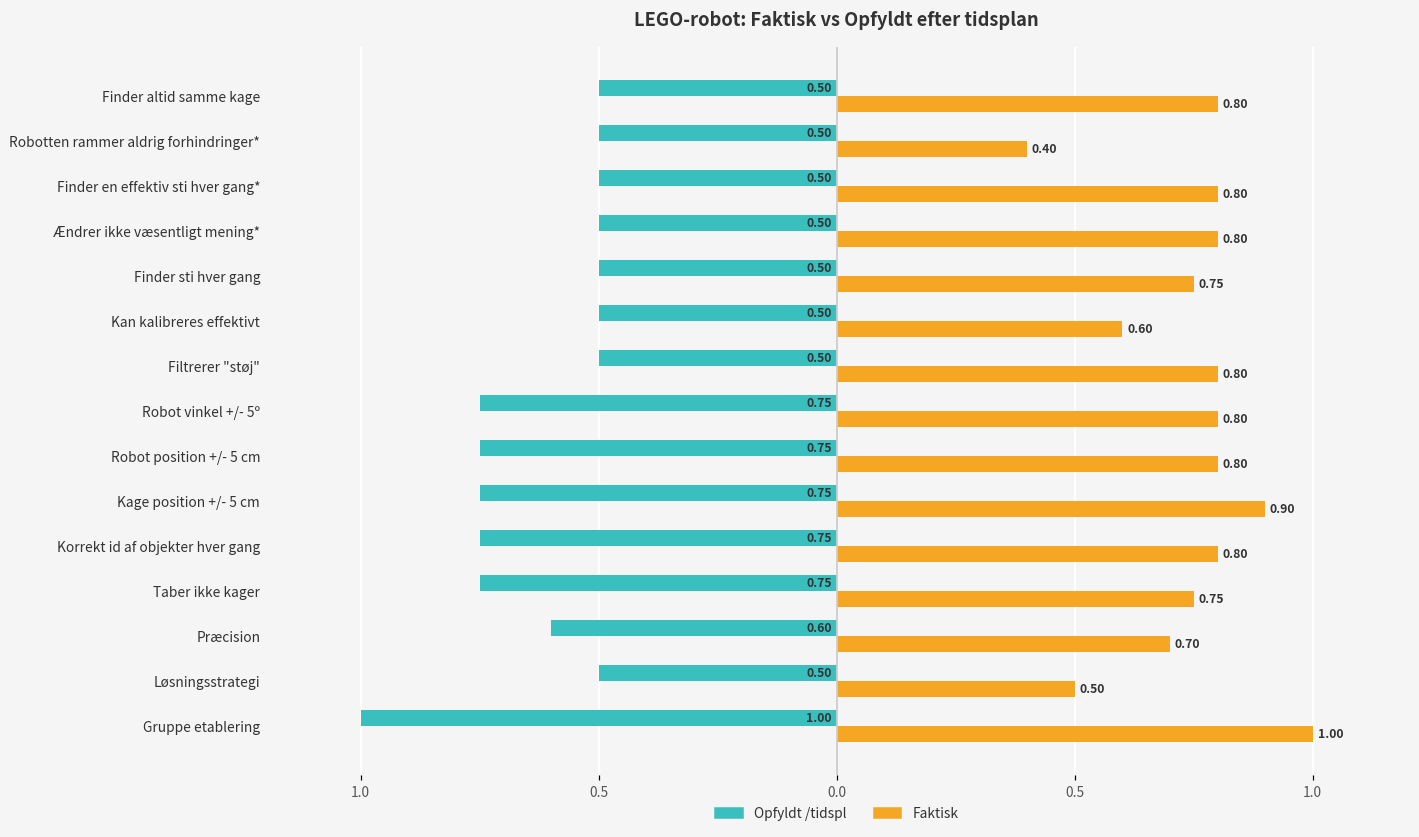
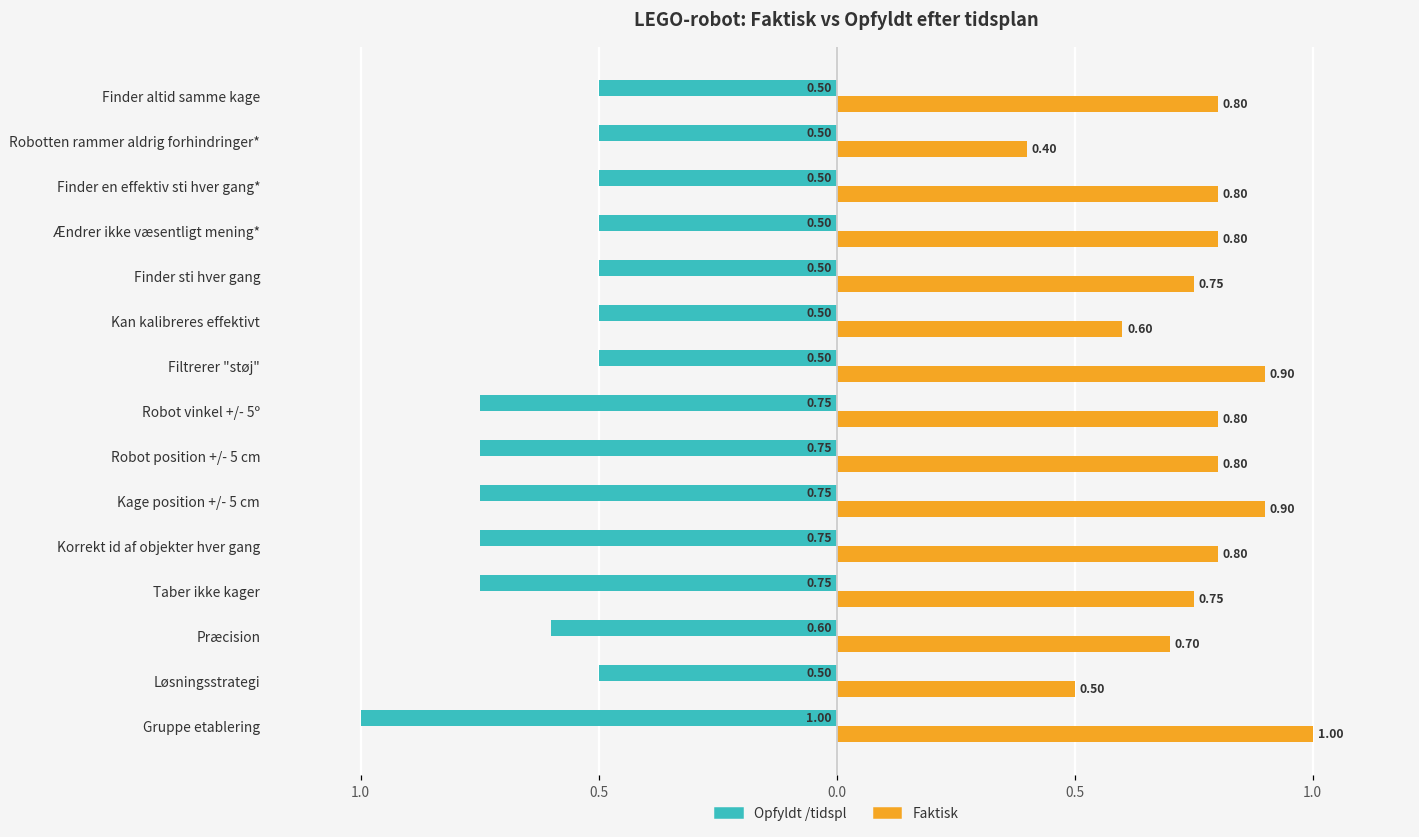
Faktisk, Filtrerer "støj": 0.80 -> 0.90
